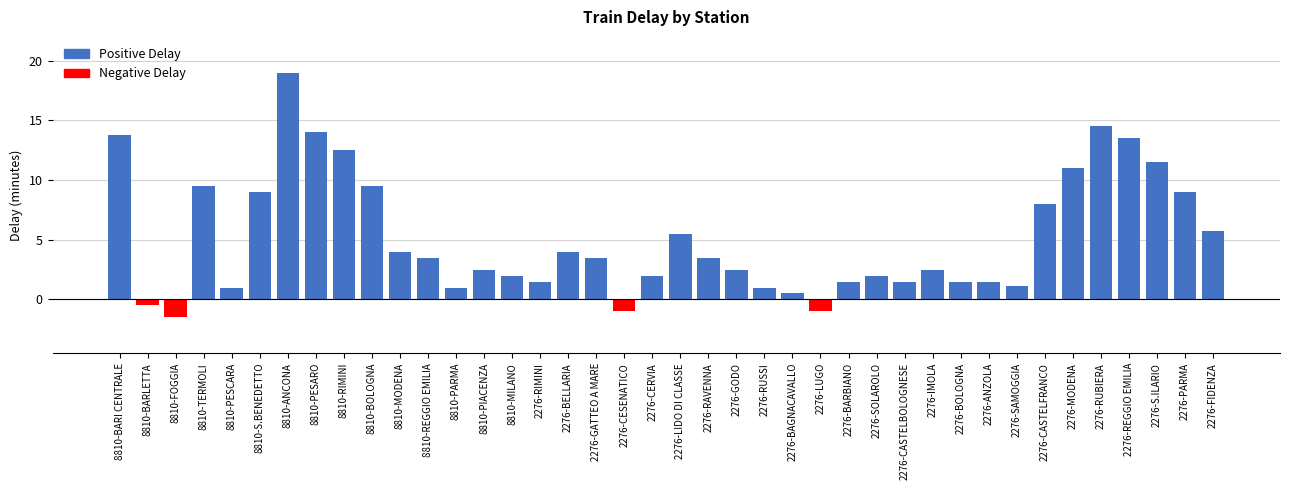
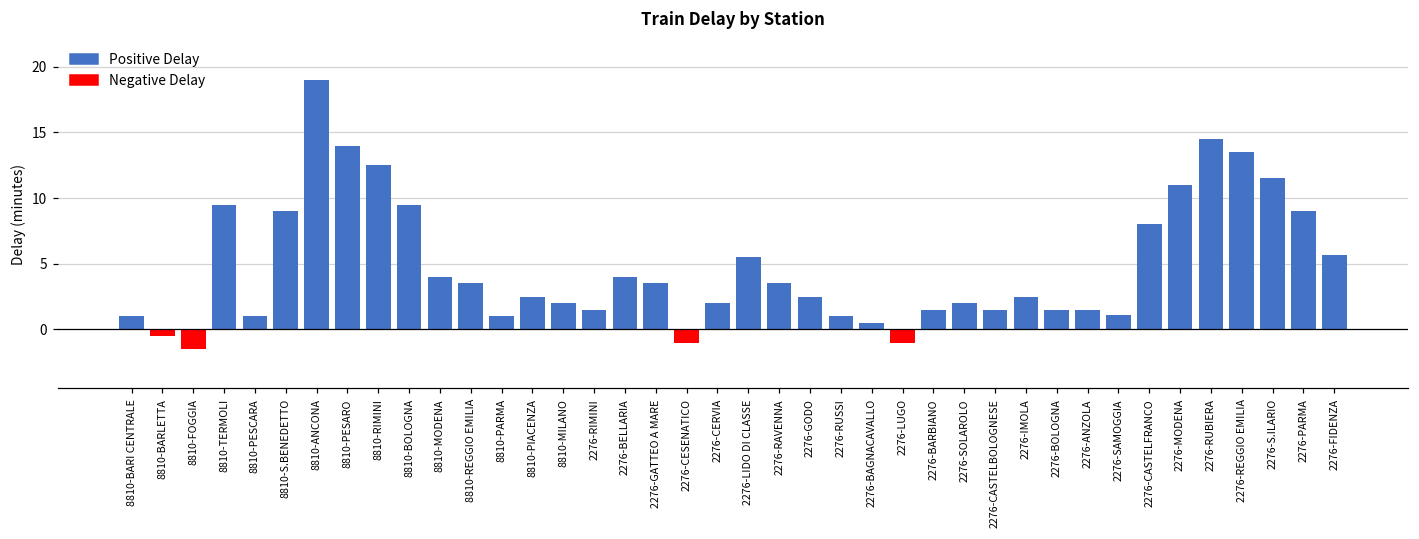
Positive Delay, 8810-BARI CENTRALE: 13.8 -> 1.0
